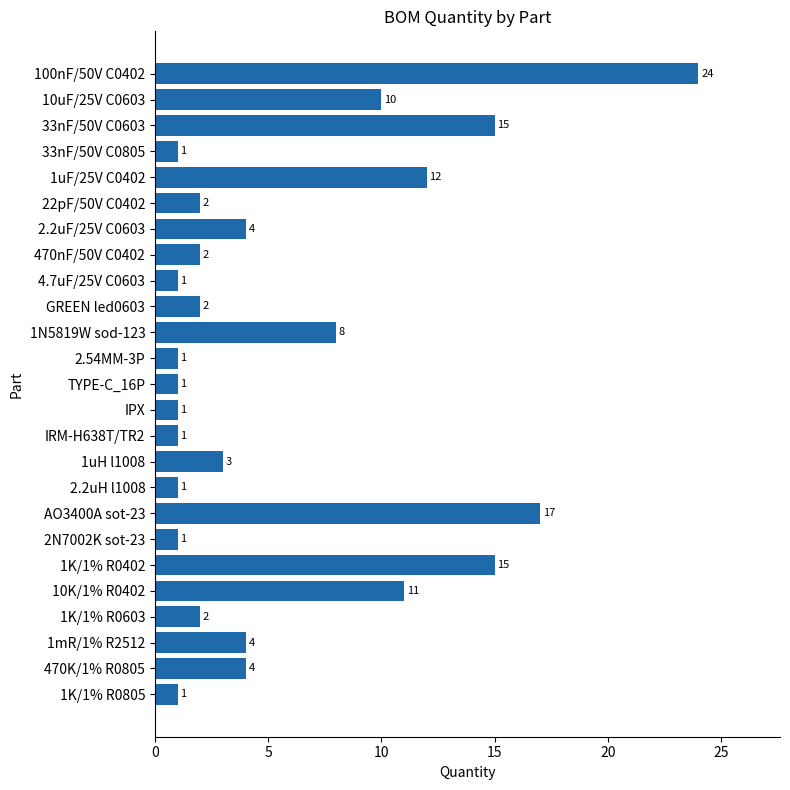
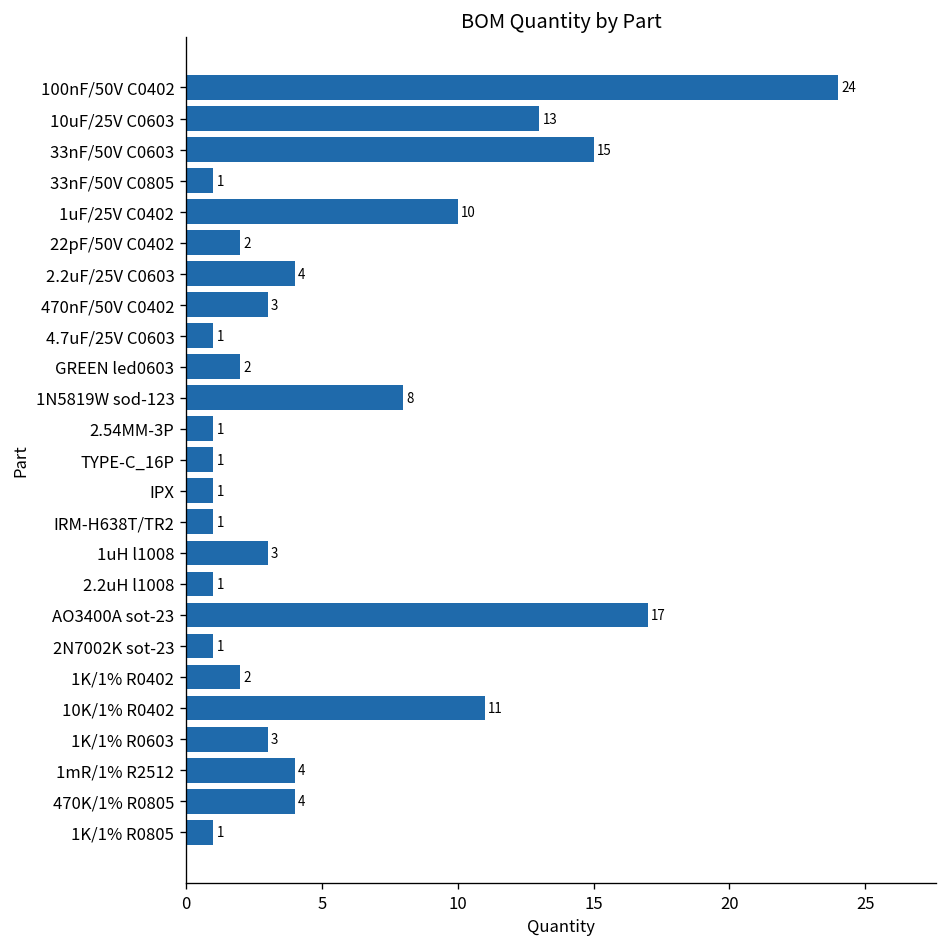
10uF/25V C0603: 10 -> 13
1uF/25V C0402: 12 -> 10
470nF/50V C0402: 2 -> 3
1K/1% R0402: 15 -> 2
1K/1% R0603: 2 -> 3
